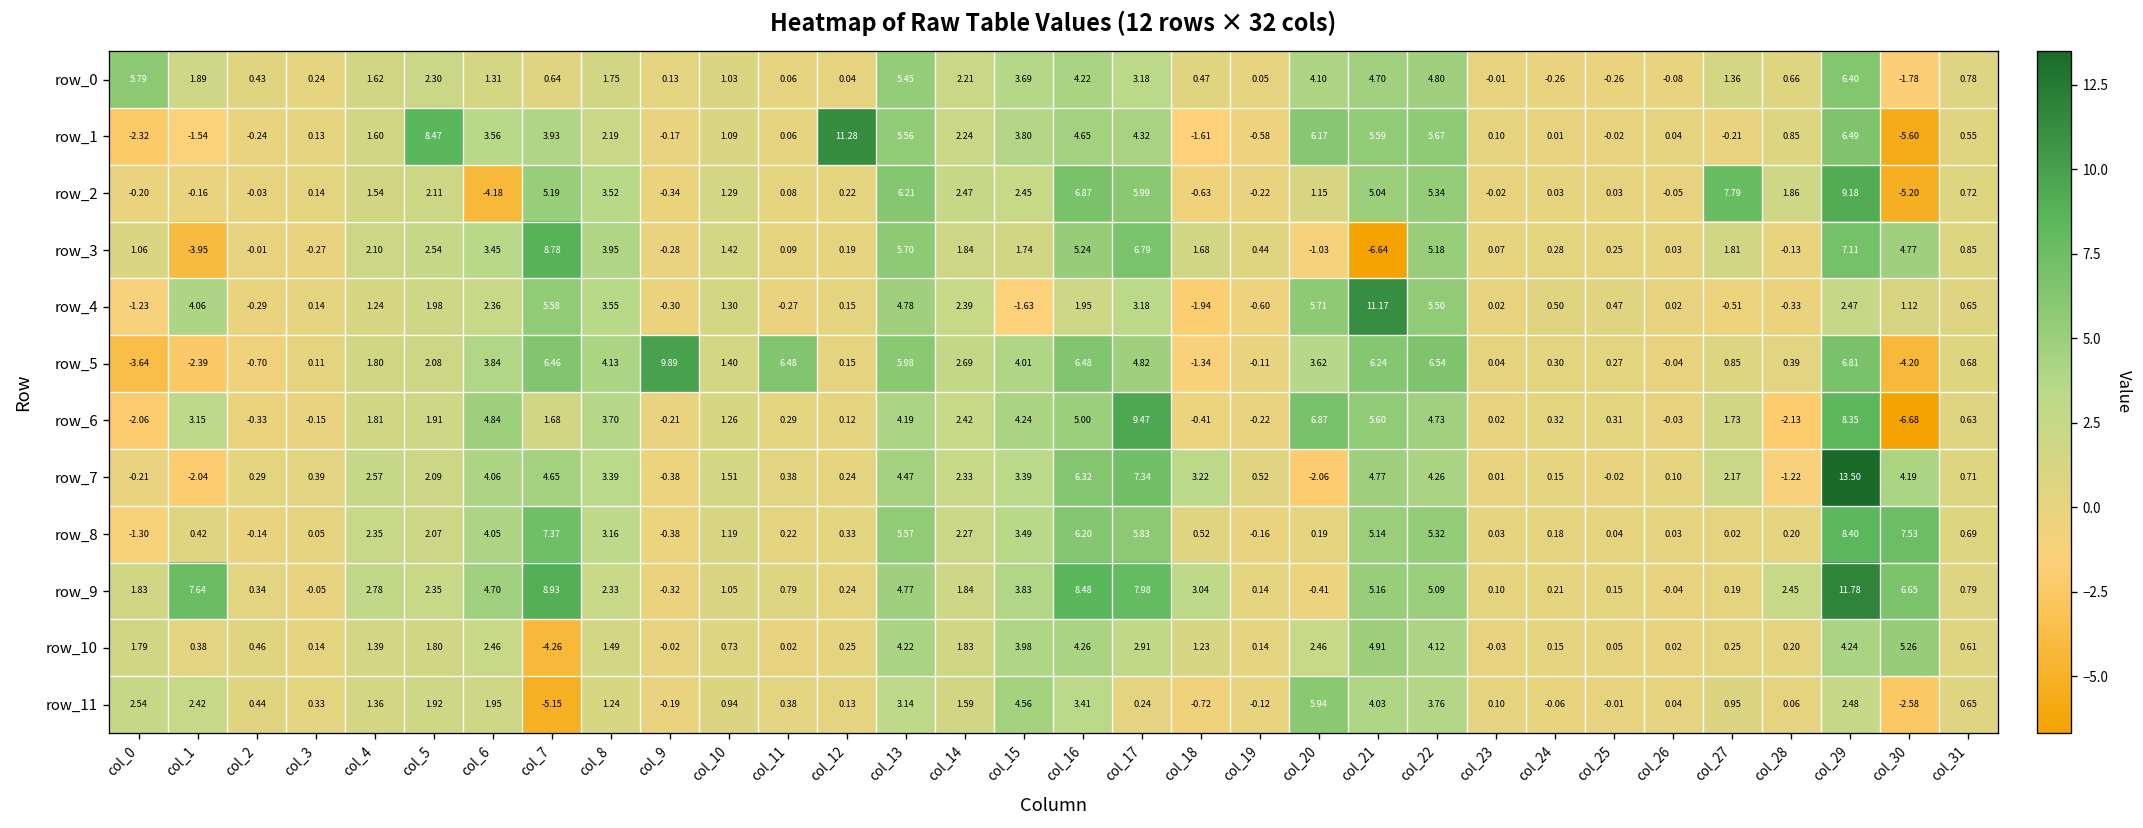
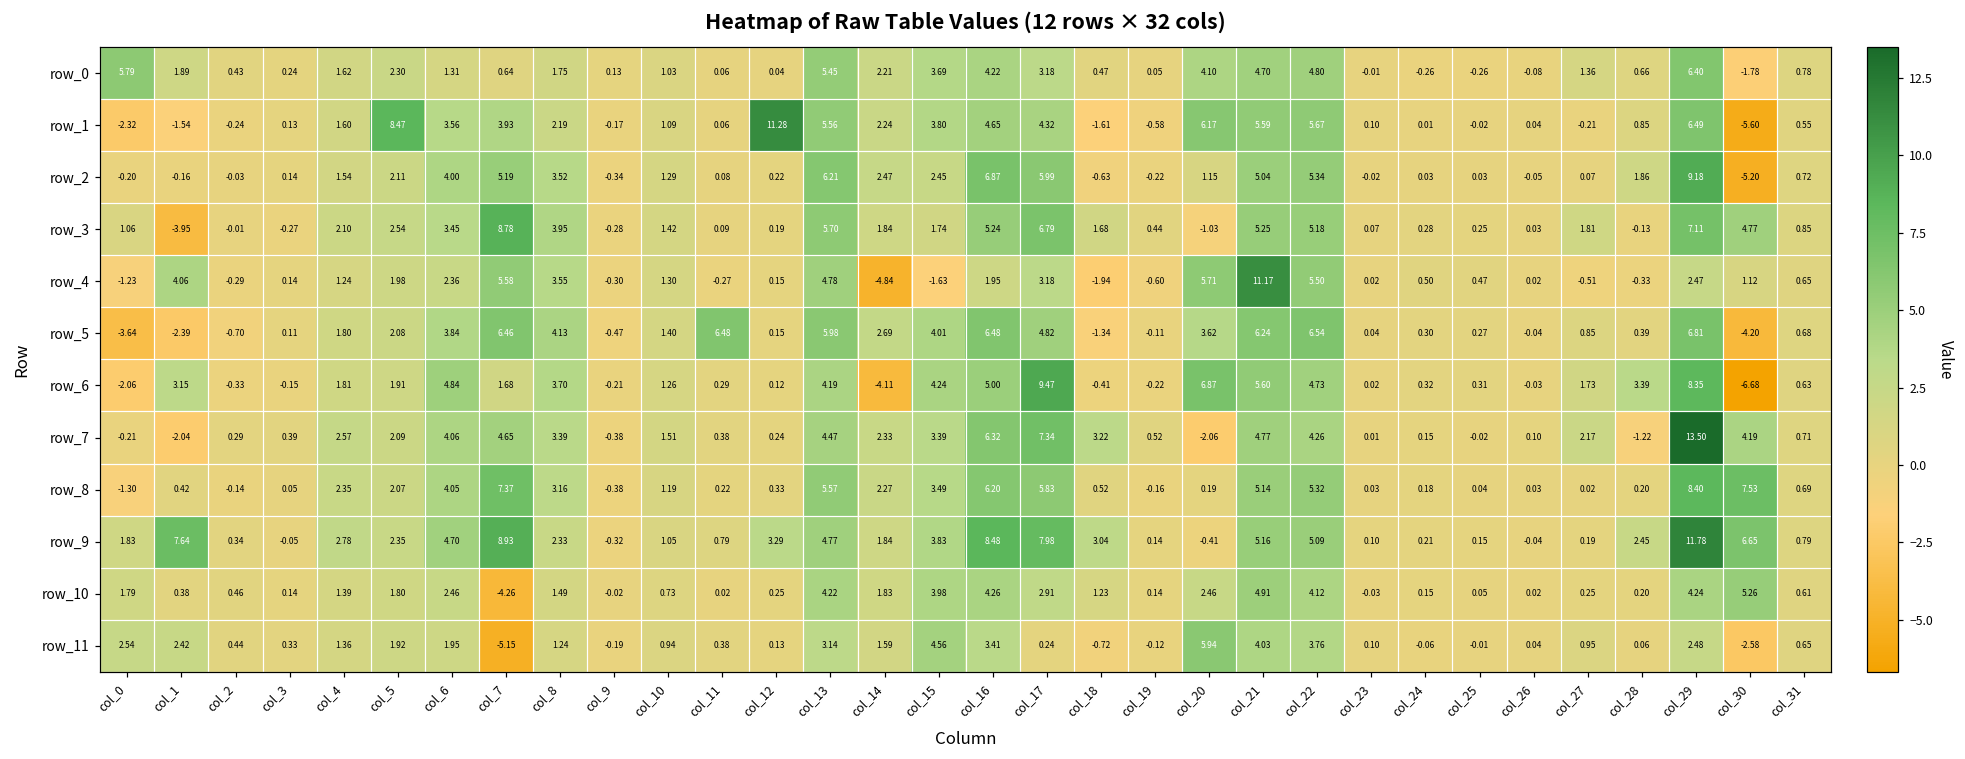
row_2, col_6: -4.18 -> 4.00
row_2, col_27: 7.79 -> 0.07
row_3, col_21: -6.64 -> 5.25
row_4, col_14: 2.39 -> -4.84
row_5, col_9: 9.89 -> -0.47
row_6, col_14: 2.42 -> -4.11
row_6, col_28: -2.13 -> 3.39
row_9, col_12: 0.24 -> 3.29
